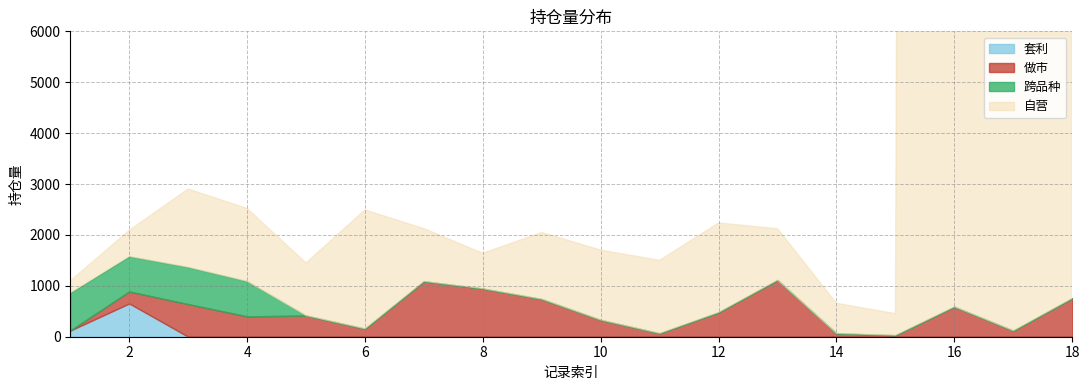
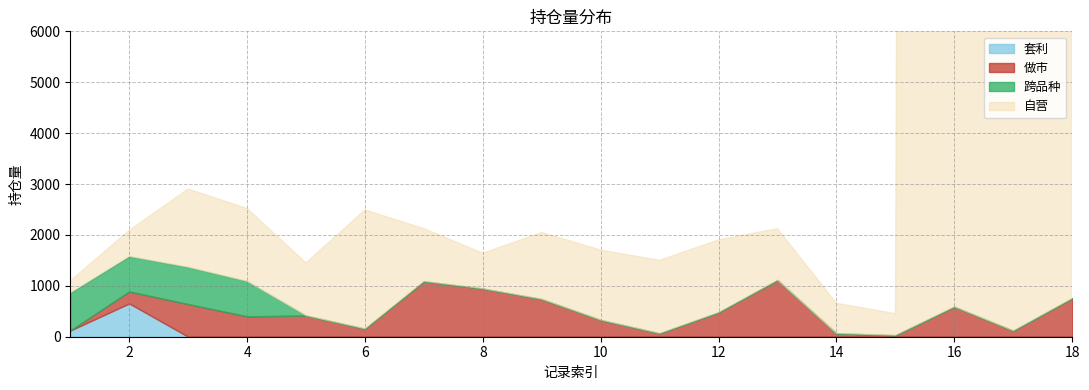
自营, 12: 1800 -> 1400
